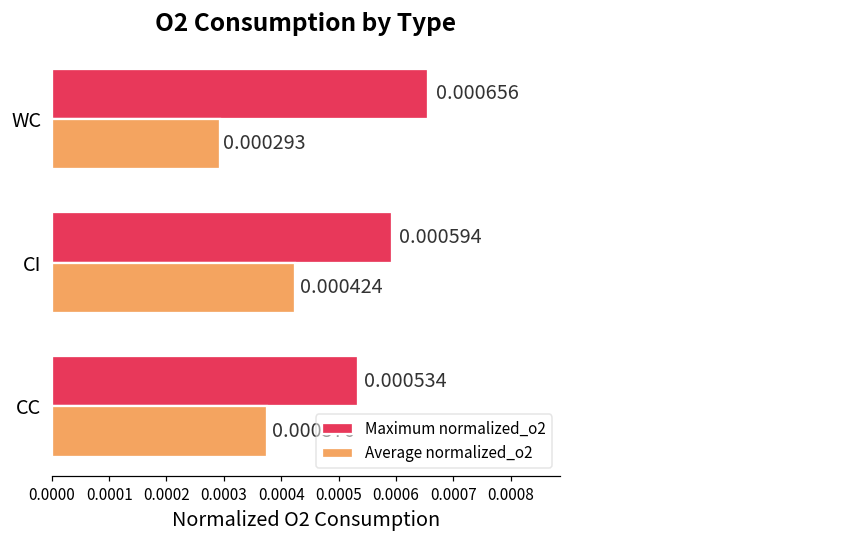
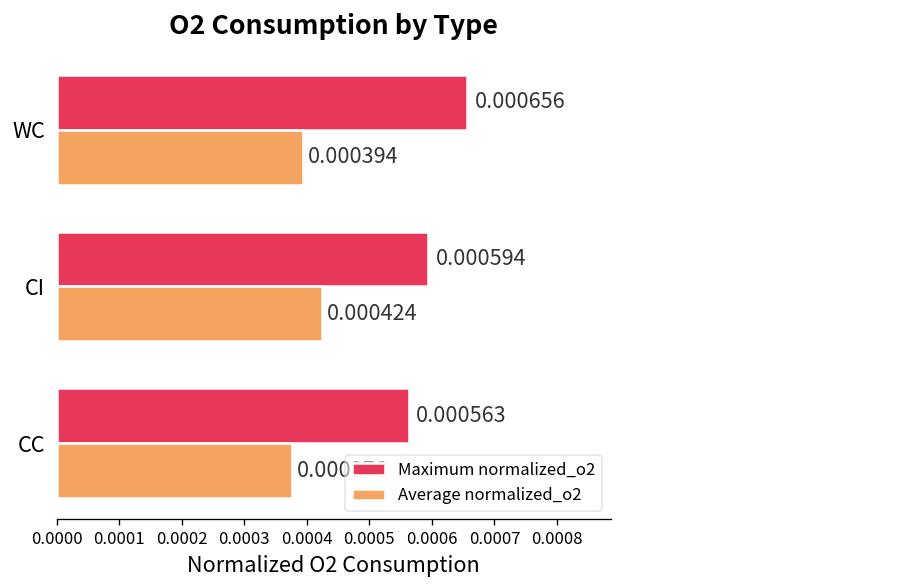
Average normalized_o2, WC: 0.000293 -> 0.000394
Maximum normalized_o2, CC: 0.000534 -> 0.000563
